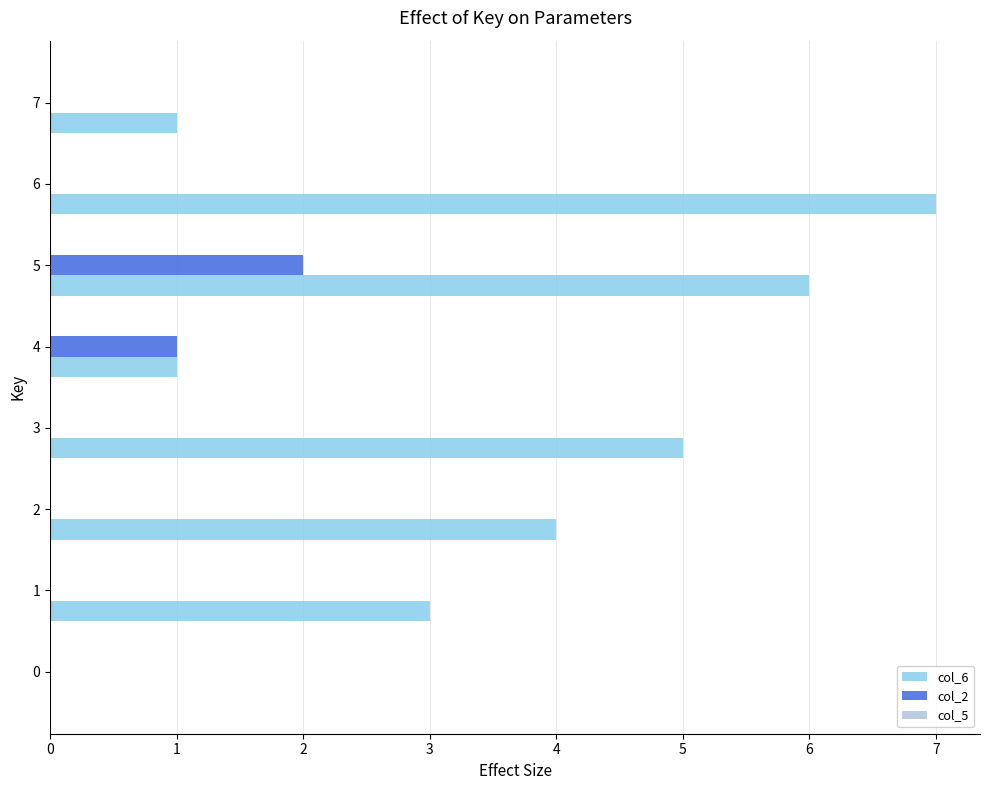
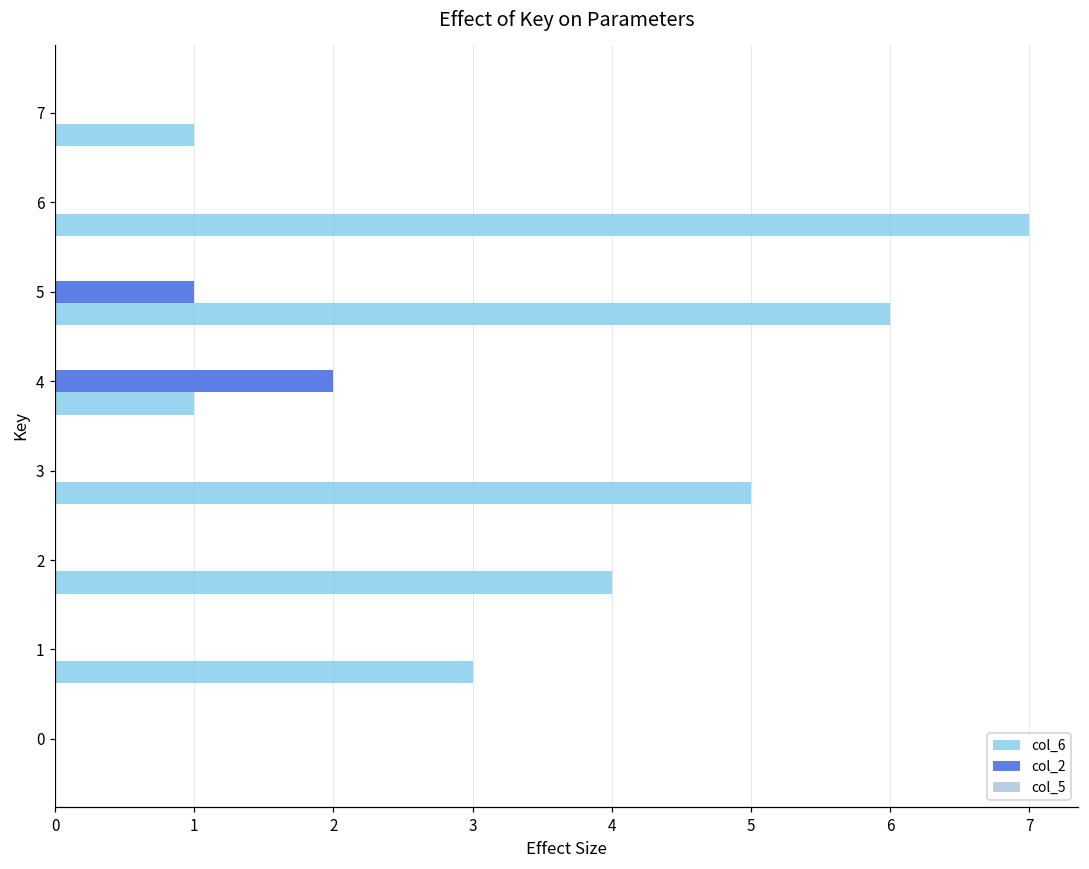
col_2, 5: 2 -> 1
col_2, 4: 1 -> 2
